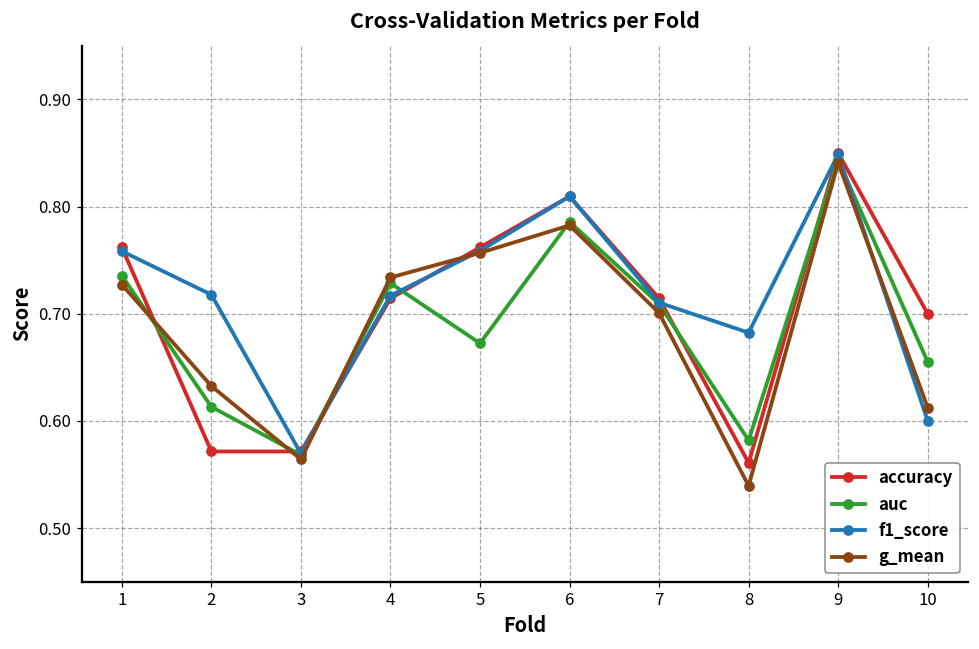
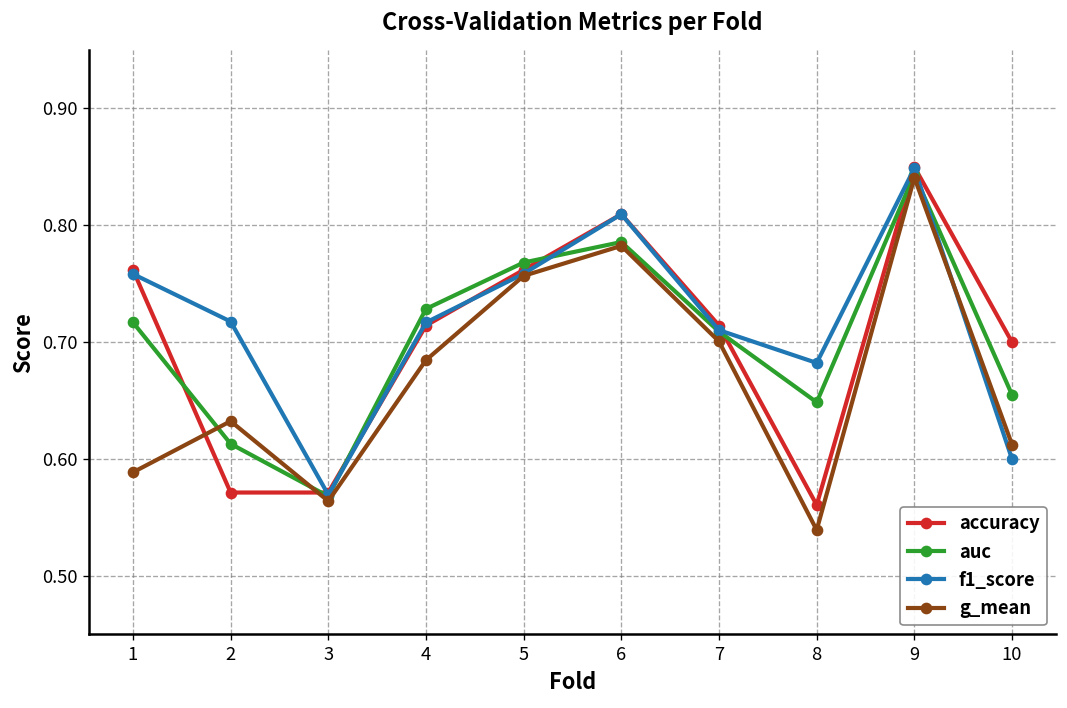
auc, 1: 0.74 -> 0.72
g_mean, 1: 0.73 -> 0.59
g_mean, 4: 0.73 -> 0.68
auc, 5: 0.67 -> 0.77
auc, 8: 0.58 -> 0.65
